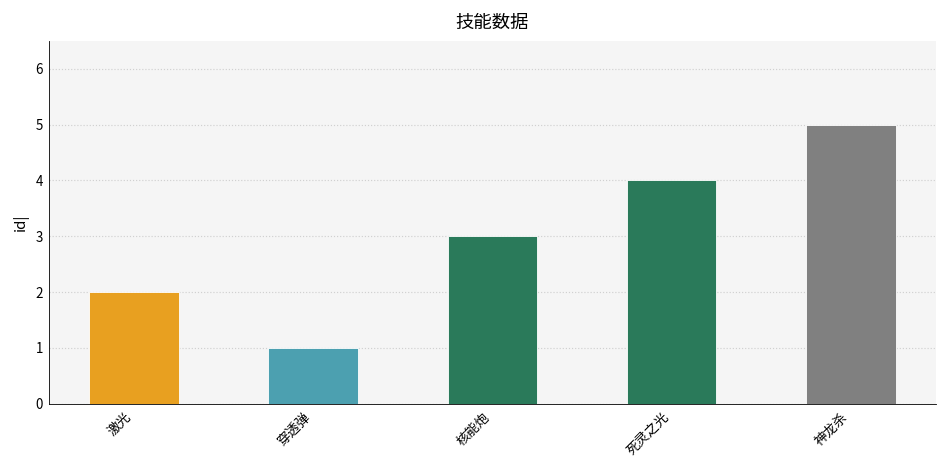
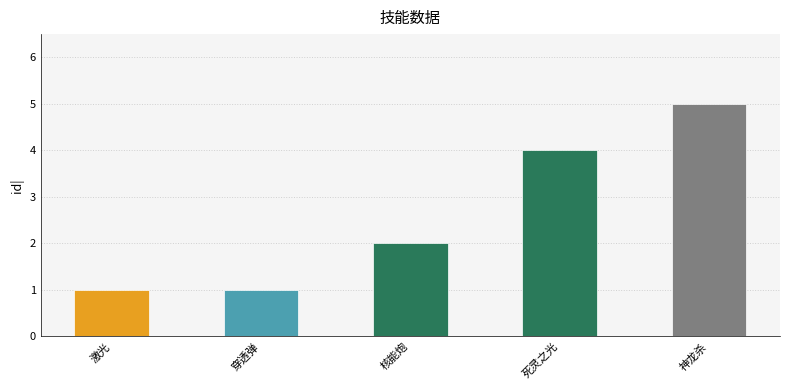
激光: 2 -> 1
核能炮: 3 -> 2
